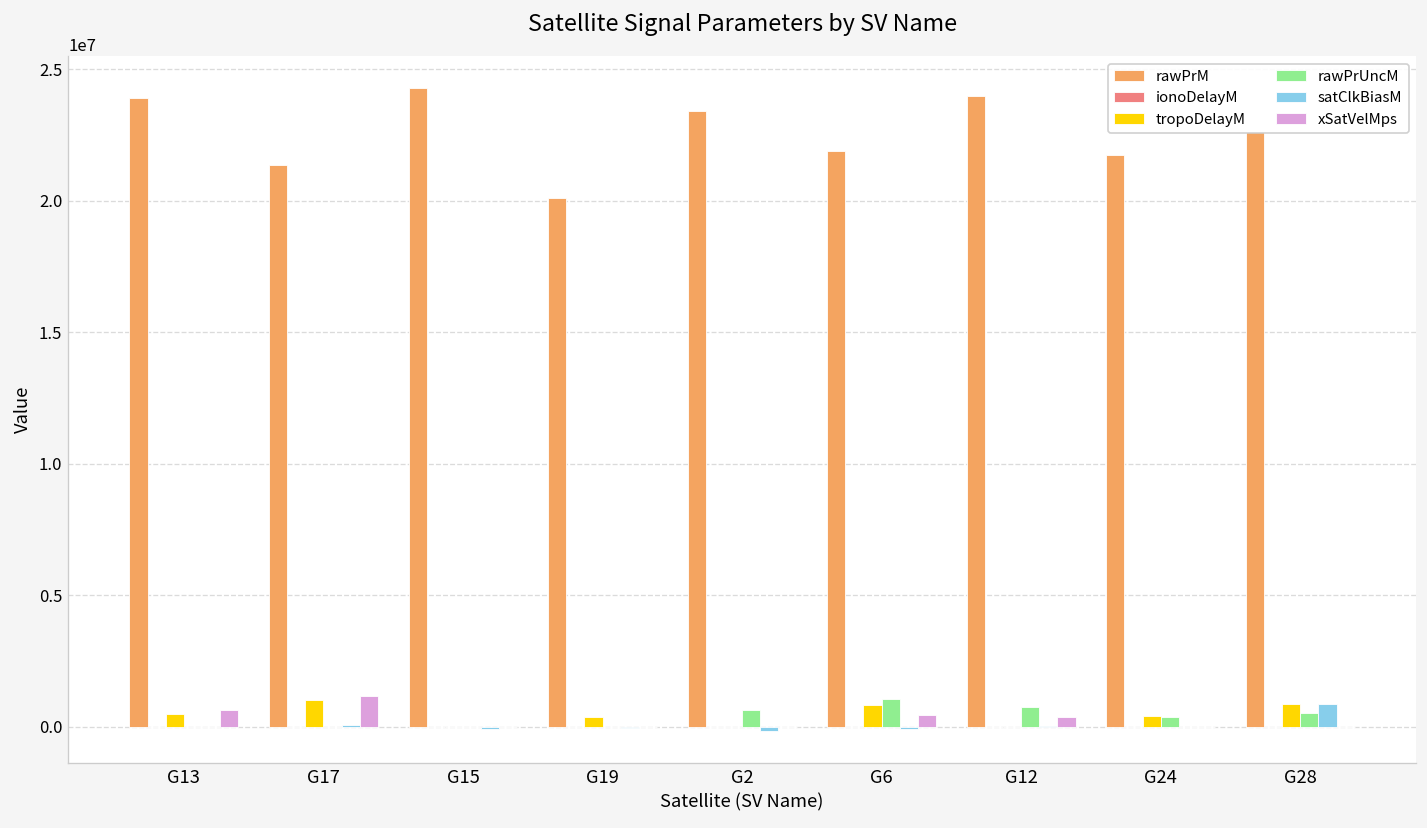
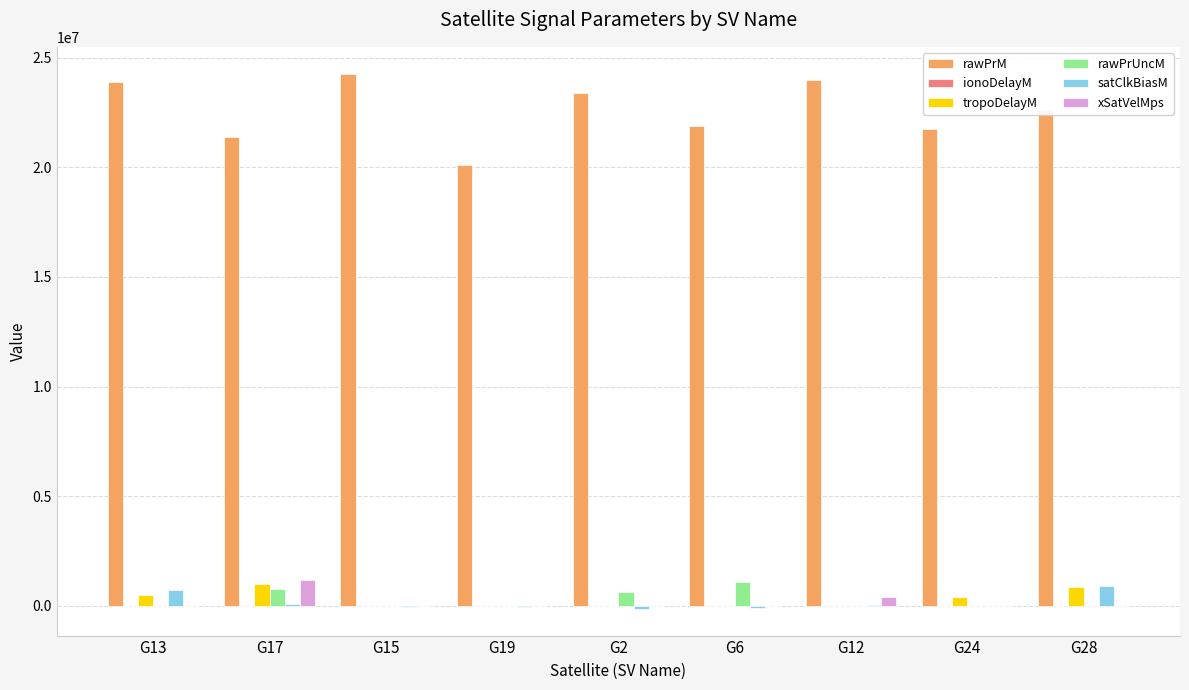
satClkBiasM, G13: 0 -> 700000
xSatVelMps, G13: 600000 -> 0
rawPrUncM, G17: 0 -> 800000
tropoDelayM, G19: 400000 -> 0
tropoDelayM, G6: 800000 -> 0
xSatVelMps, G6: 500000 -> 0
rawPrUncM, G12: 800000 -> 0
rawPrUncM, G24: 400000 -> 0
rawPrUncM, G28: 500000 -> 0
